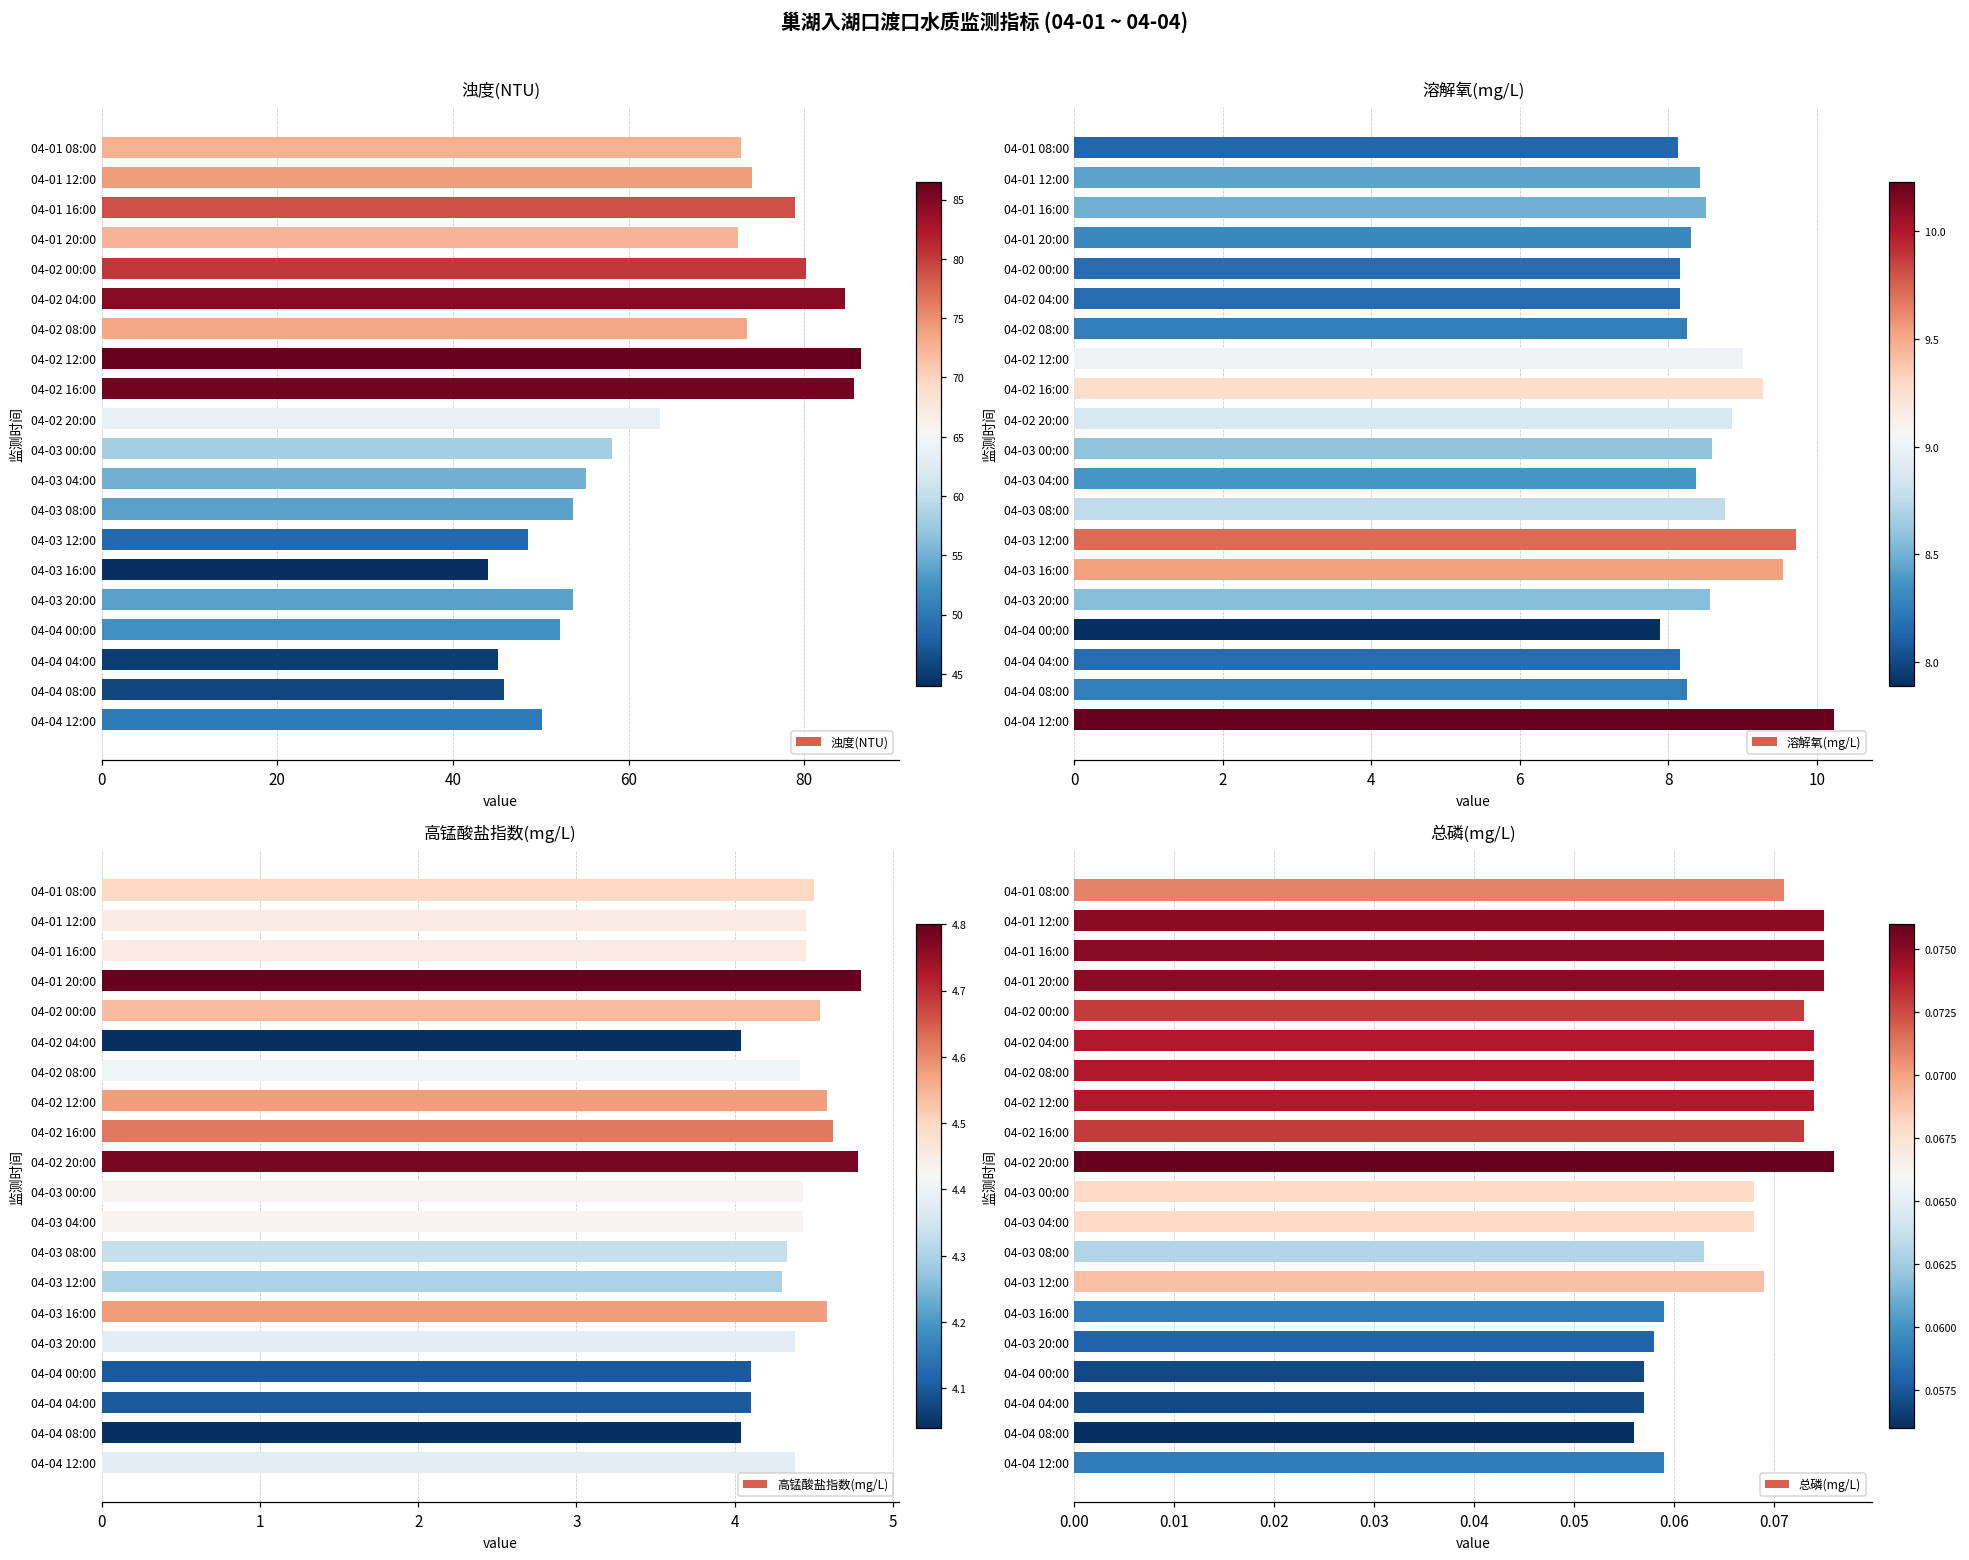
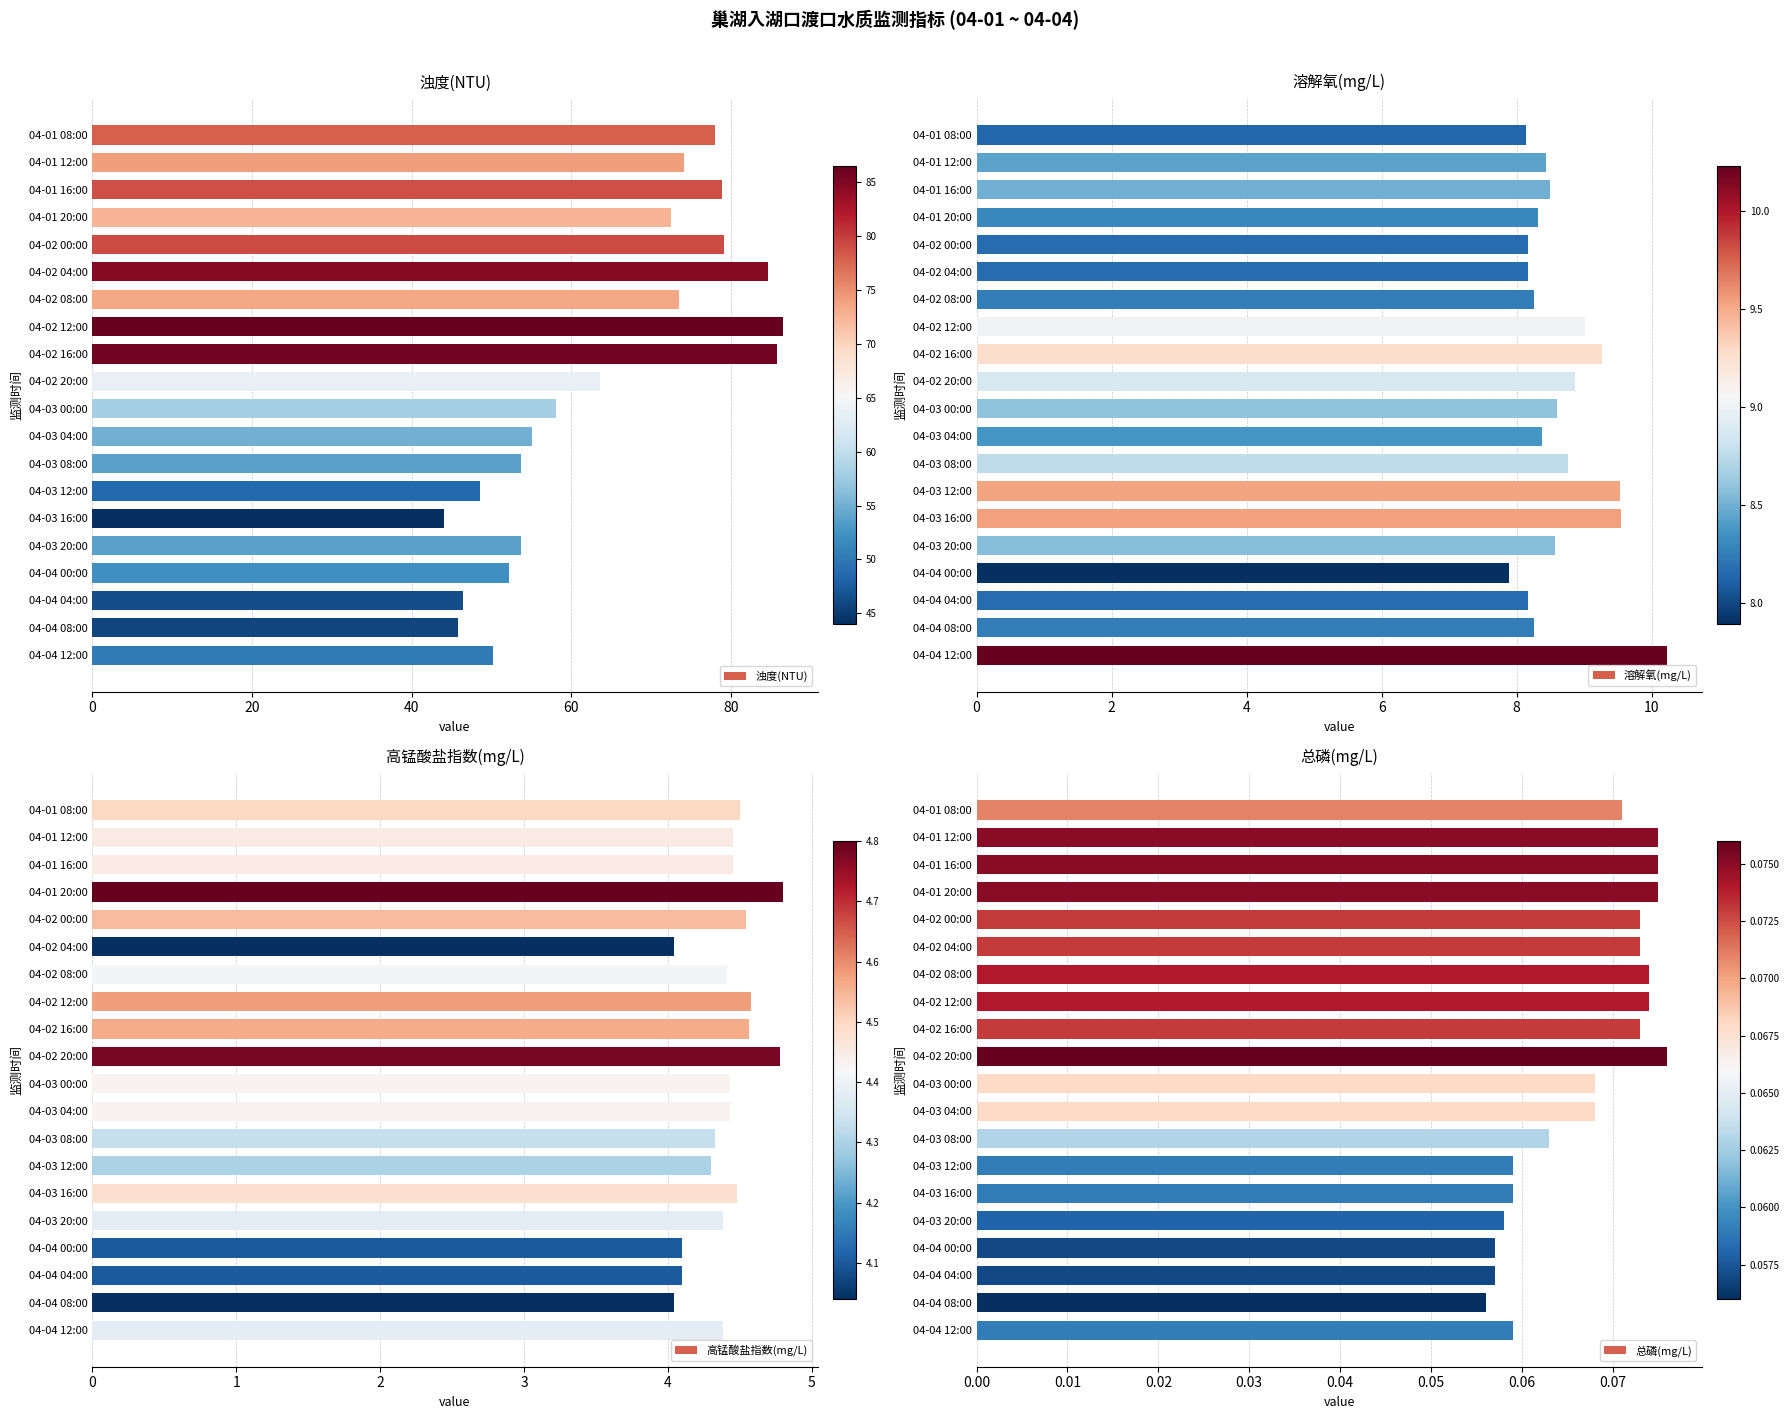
浊度(NTU), 04-01 08:00: 73 -> 78
浊度(NTU), 04-02 00:00: 80 -> 79
浊度(NTU), 04-04 04:00: 45 -> 46
溶解氧(mg/L), 04-03 12:00: 9.7 -> 9.5
高锰酸盐指数(mg/L), 04-02 16:00: 4.62 -> 4.56
高锰酸盐指数(mg/L), 04-03 16:00: 4.58 -> 4.48
总磷(mg/L), 04-02 04:00: 0.074 -> 0.073
总磷(mg/L), 04-03 12:00: 0.069 -> 0.059
